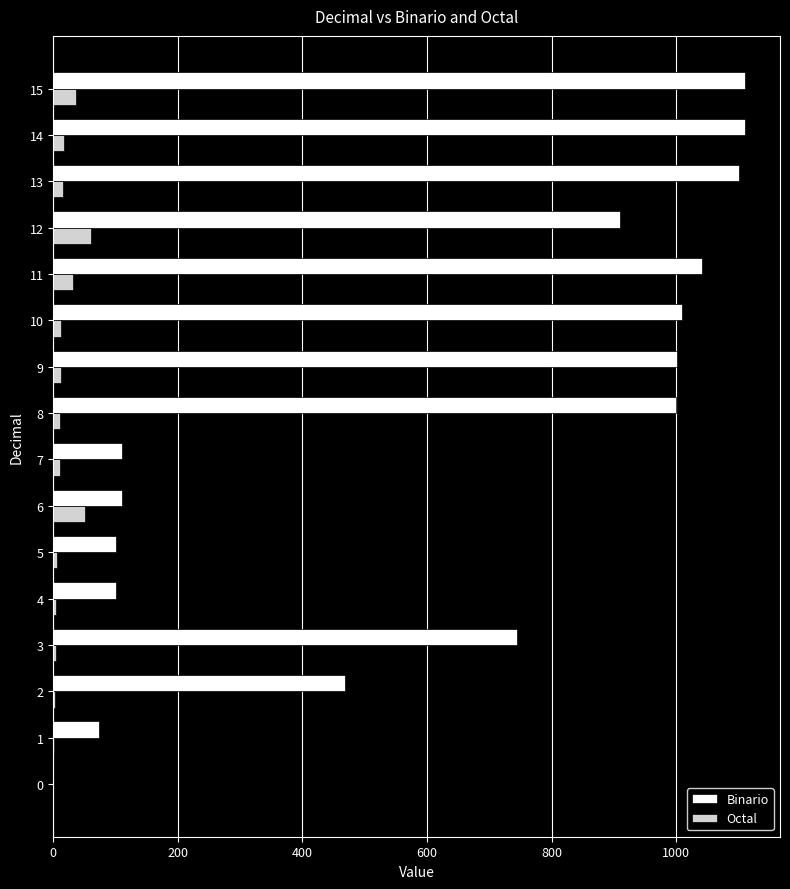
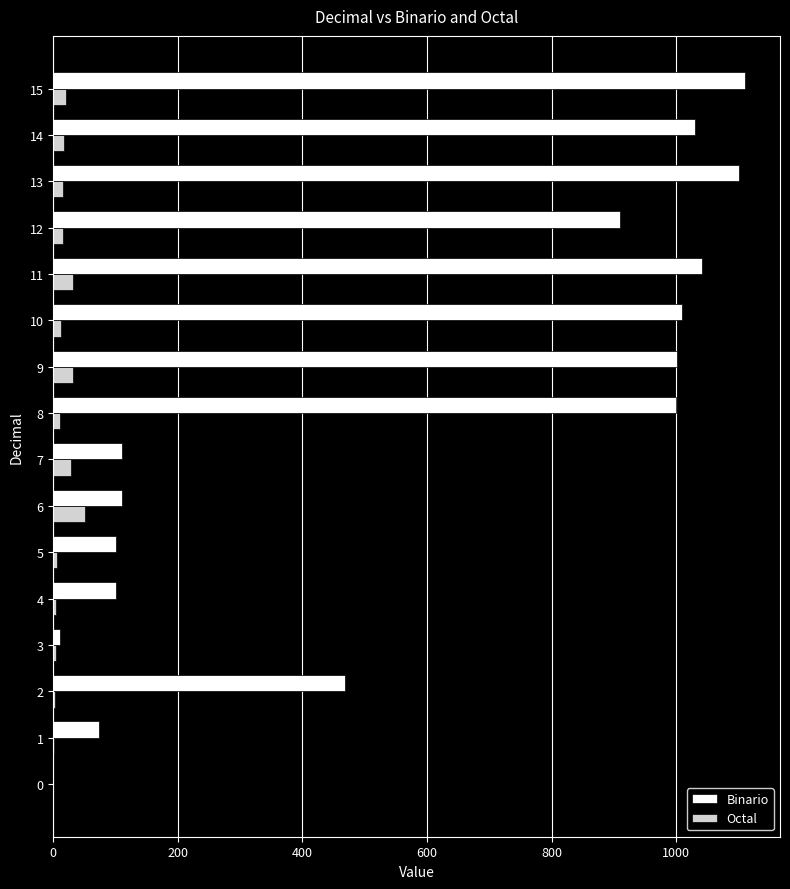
Octal, 15: 40 -> 20
Binario, 14: 1110 -> 1030
Octal, 12: 60 -> 20
Octal, 9: 10 -> 30
Octal, 7: 10 -> 30
Binario, 3: 740 -> 10
